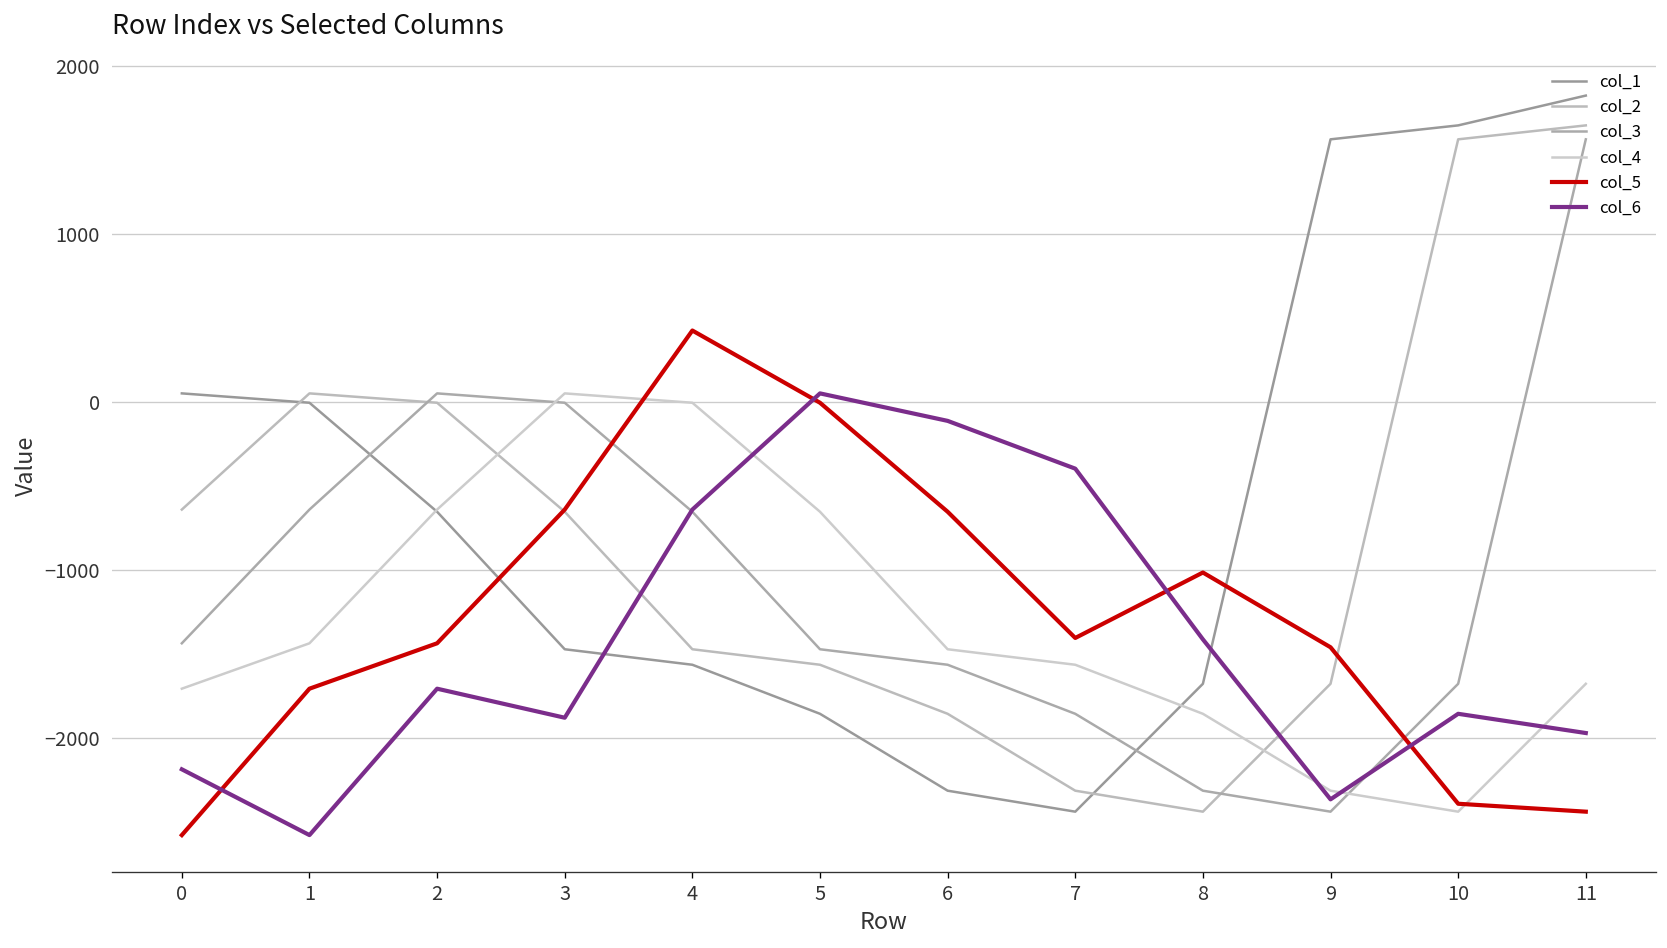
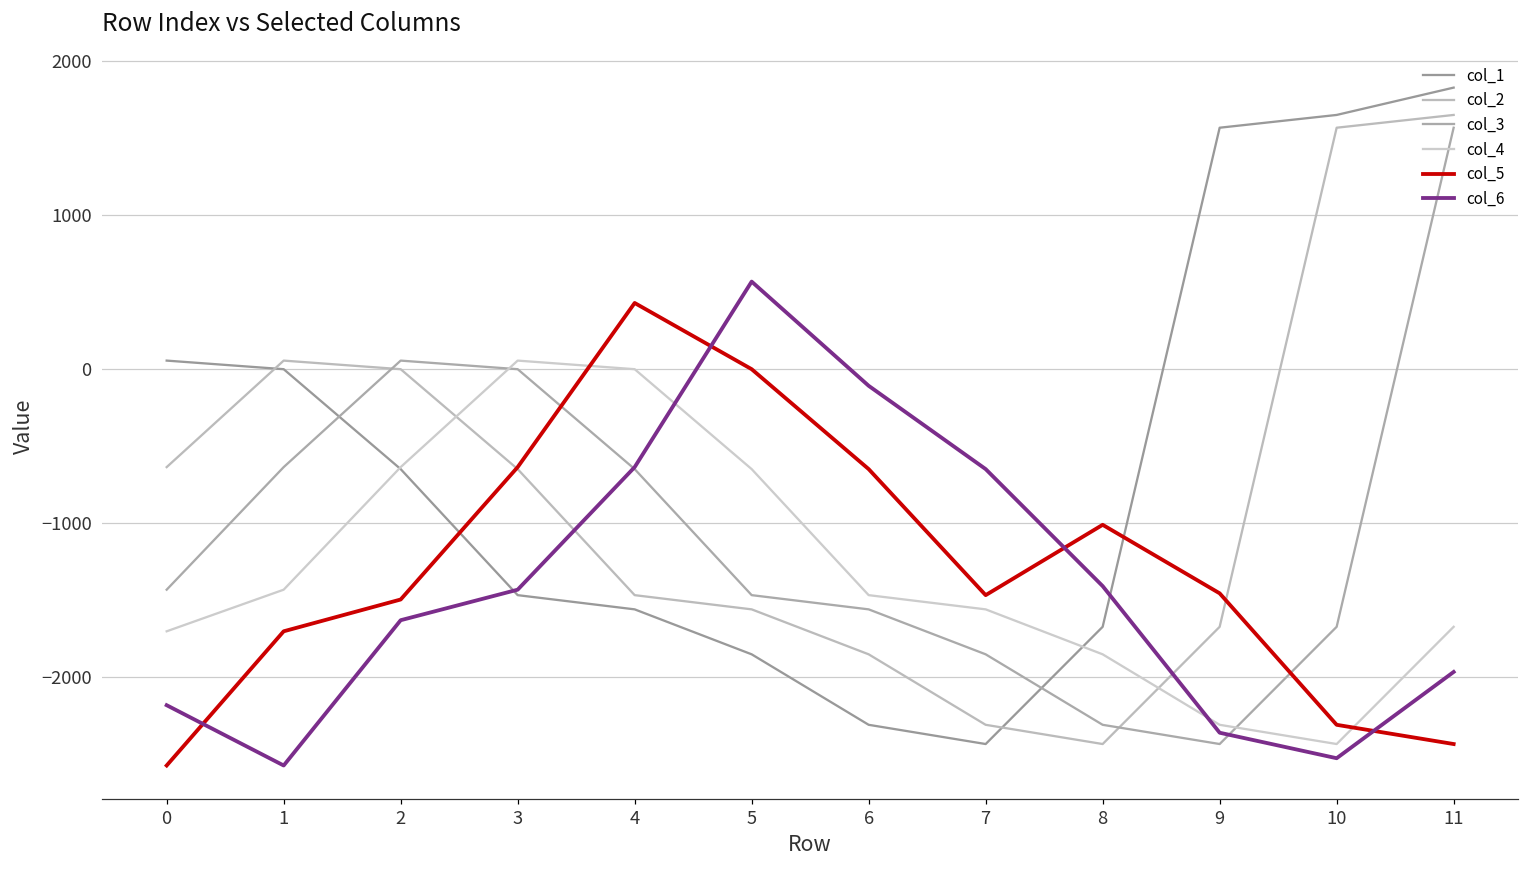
col_5, 2: -1440 -> -1500
col_6, 2: -1710 -> -1630
col_6, 3: -1880 -> -1440
col_6, 5: 50 -> 570
col_5, 7: -1400 -> -1470
col_6, 7: -400 -> -650
col_5, 10: -2390 -> -2310
col_6, 10: -1850 -> -2530
